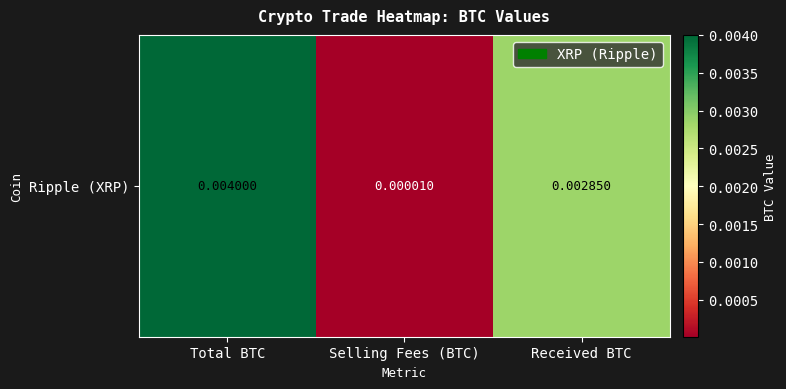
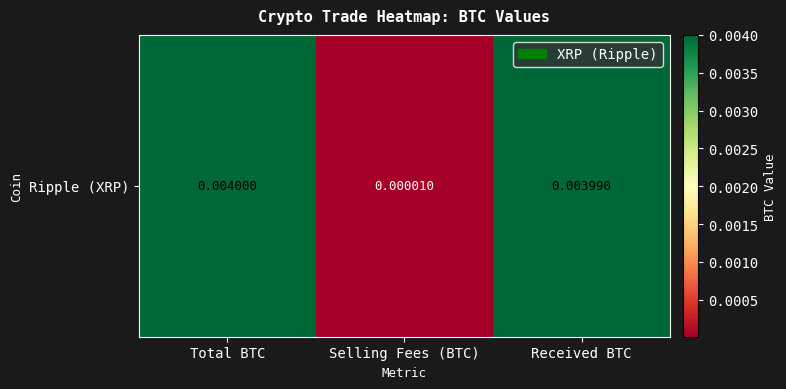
Ripple (XRP), Received BTC: 0.002850 -> 0.003990
